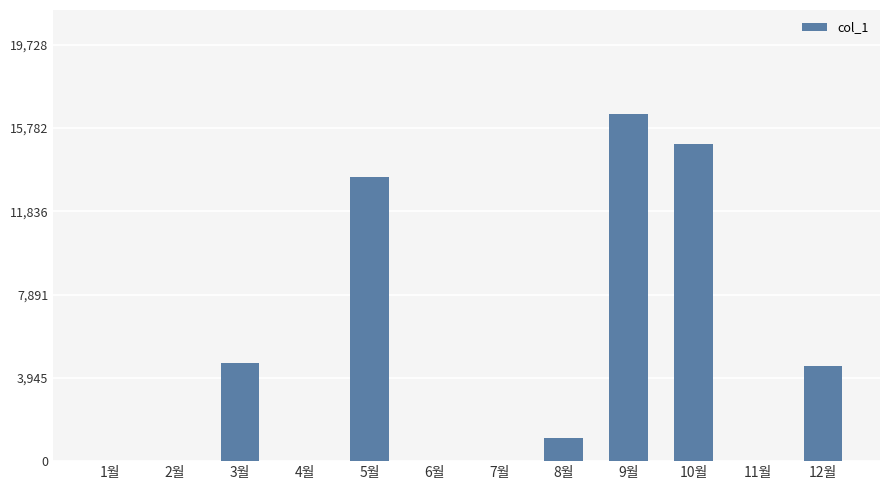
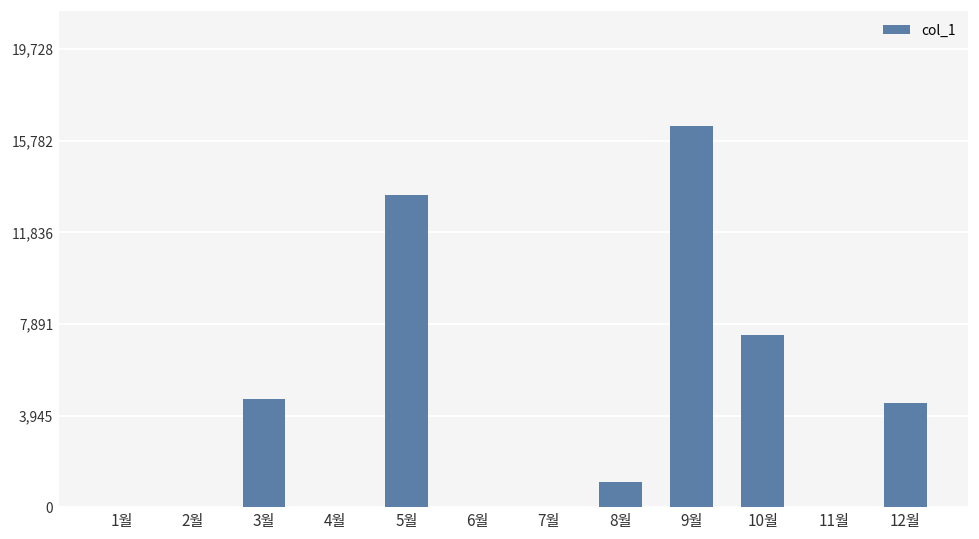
10월: 15,000 -> 7,400
